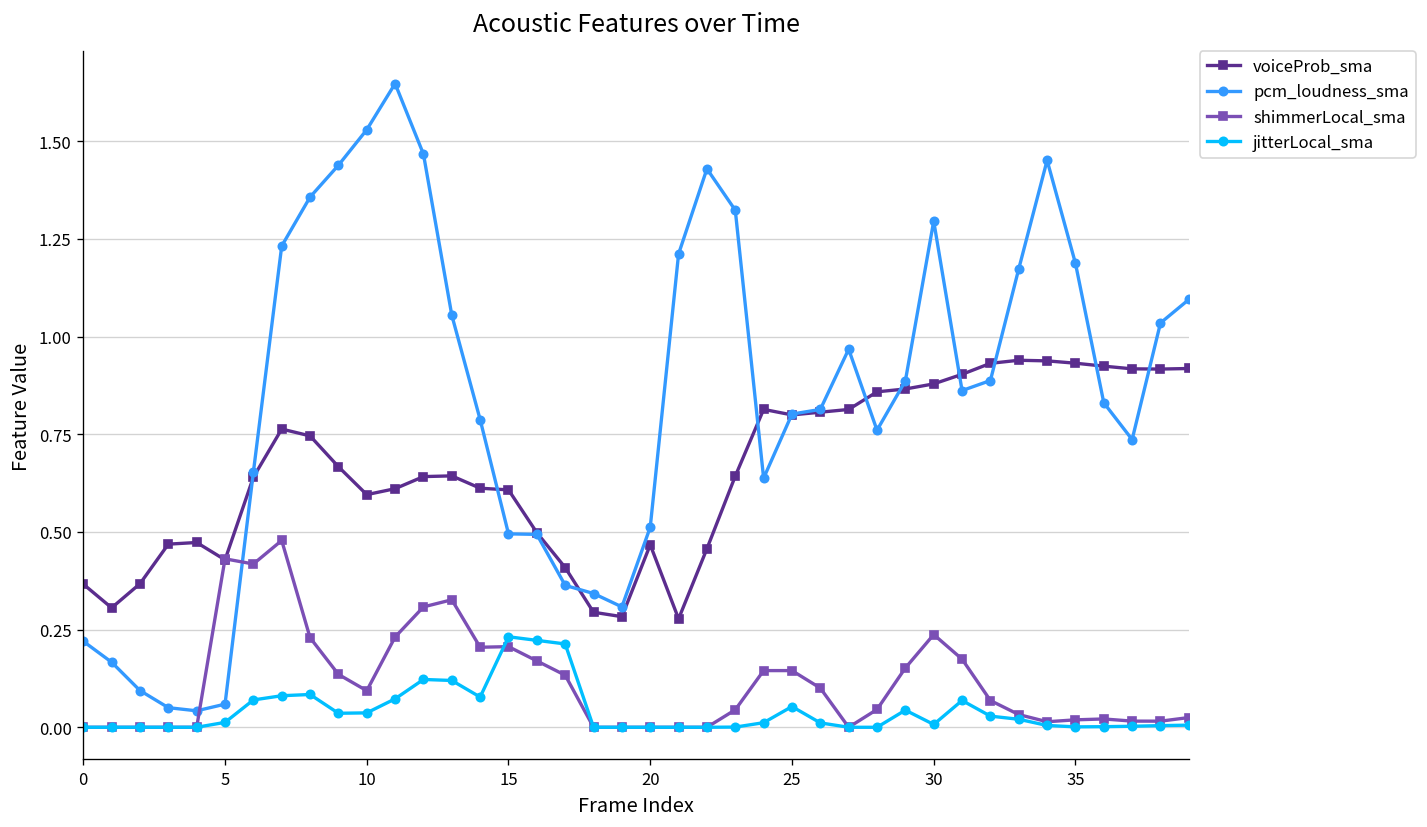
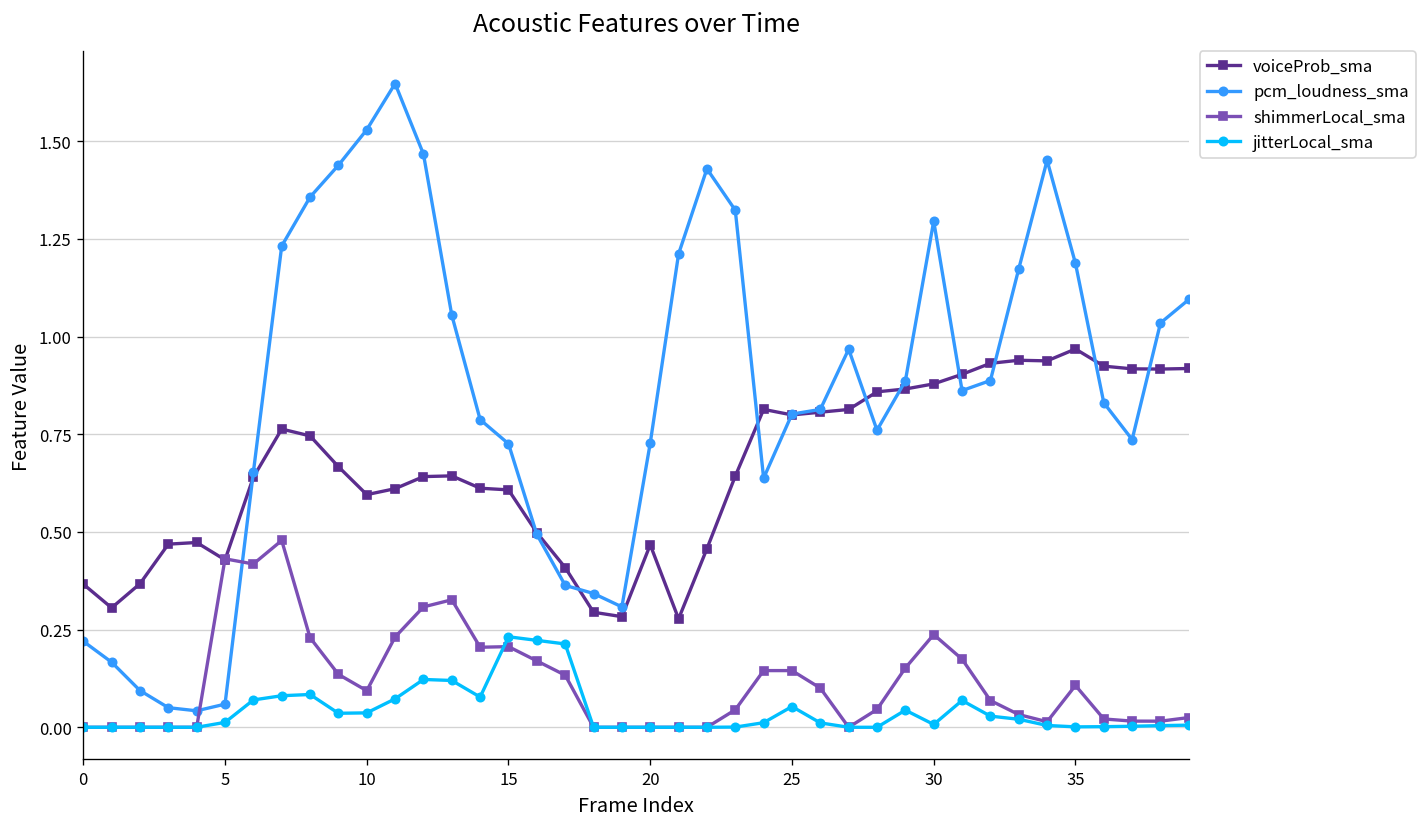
pcm_loudness_sma, 15: 0.50 -> 0.73
pcm_loudness_sma, 20: 0.51 -> 0.73
voiceProb_sma, 35: 0.93 -> 0.97
shimmerLocal_sma, 35: 0.02 -> 0.11
